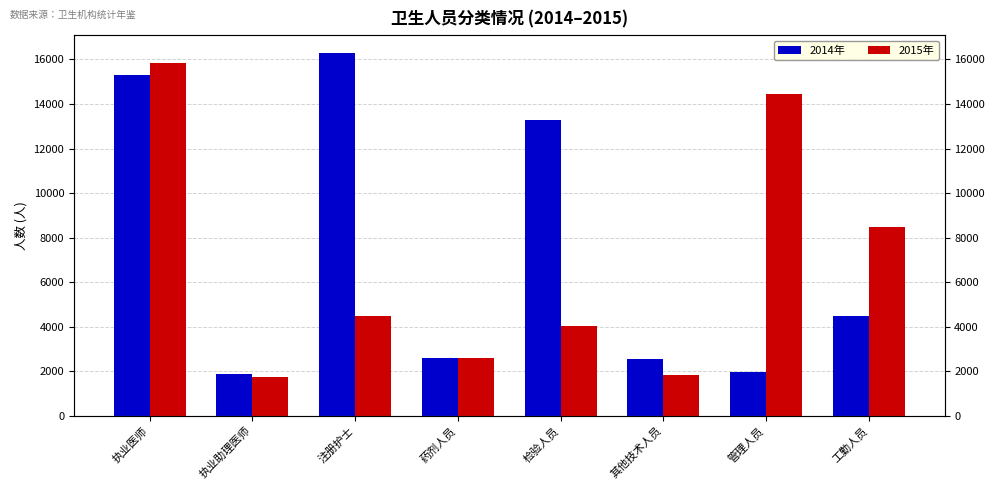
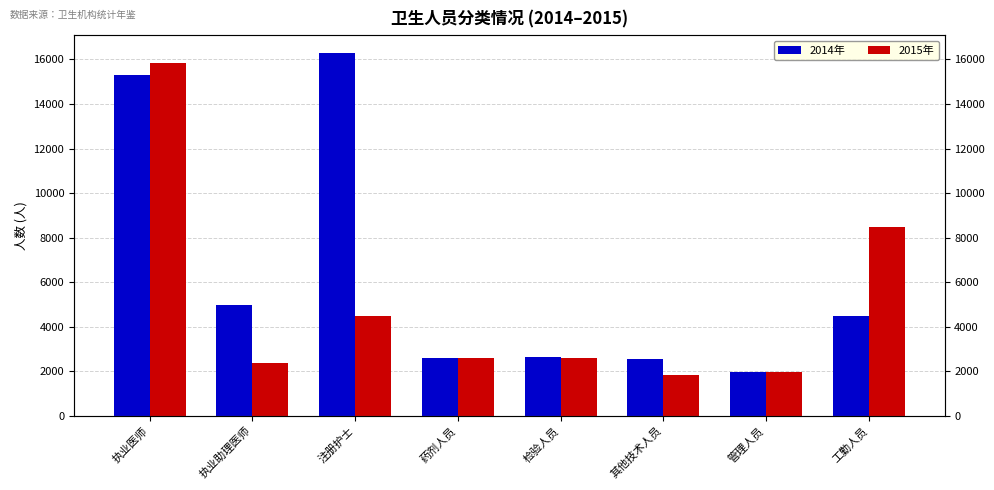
2014年, 执业助理医师: 1900 -> 5000
2015年, 执业助理医师: 1800 -> 2400
2014年, 检验人员: 13300 -> 2700
2015年, 检验人员: 4000 -> 2600
2015年, 管理人员: 14500 -> 2000
